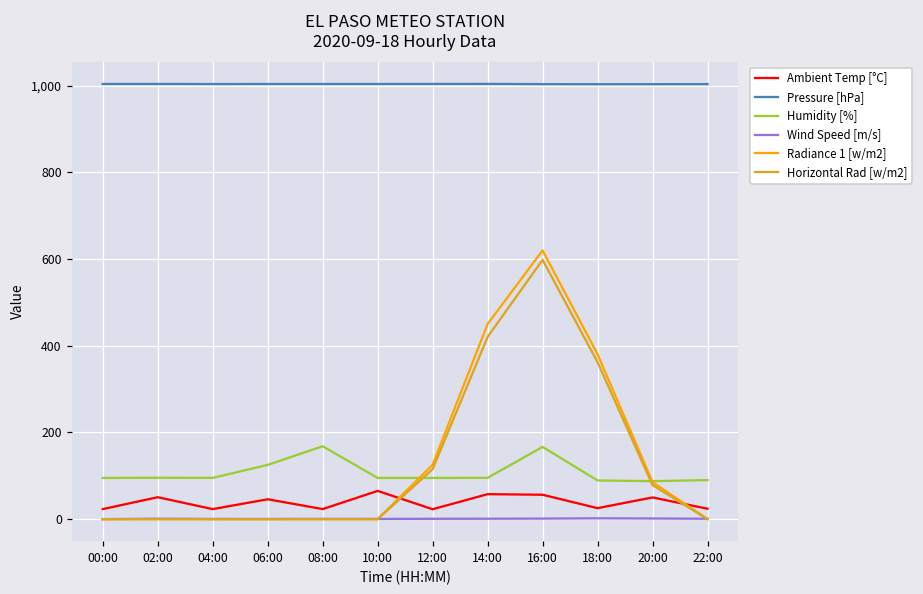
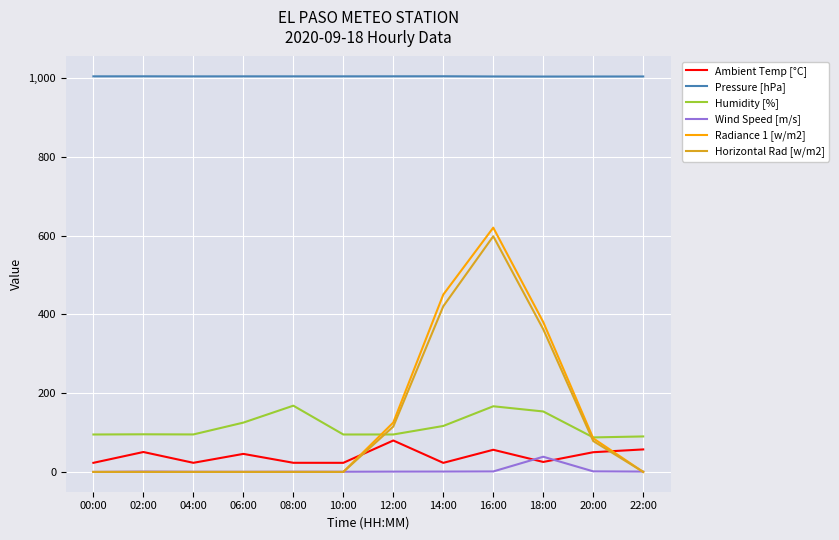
Ambient Temp [°C], 10:00: 70 -> 20
Ambient Temp [°C], 12:00: 20 -> 80
Ambient Temp [°C], 14:00: 60 -> 20
Humidity [%], 14:00: 100 -> 120
Humidity [%], 18:00: 90 -> 150
Wind Speed [m/s], 18:00: 0 -> 40
Ambient Temp [°C], 22:00: 20 -> 60
